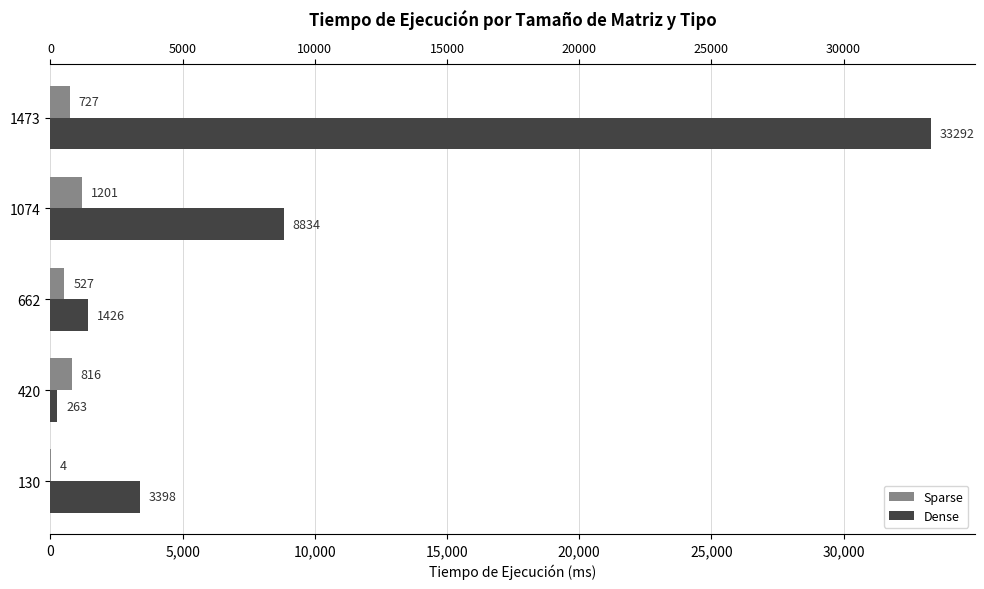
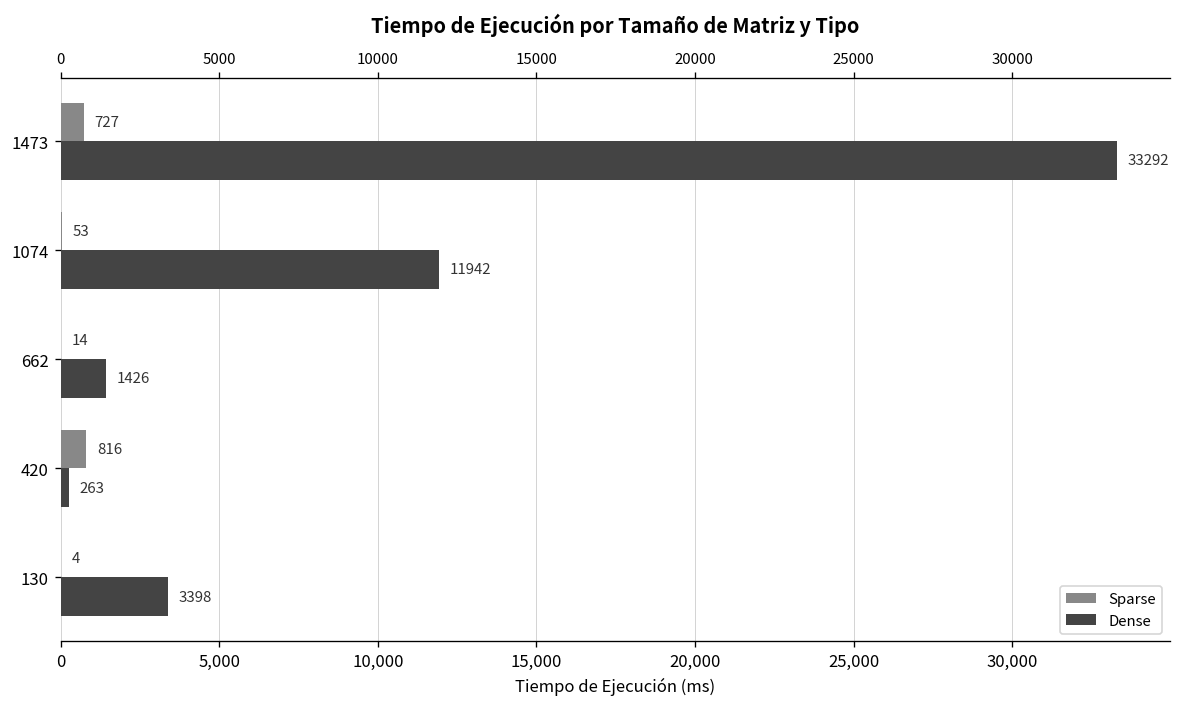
Sparse, 1074: 1201 -> 53
Dense, 1074: 8834 -> 11942
Sparse, 662: 527 -> 14
